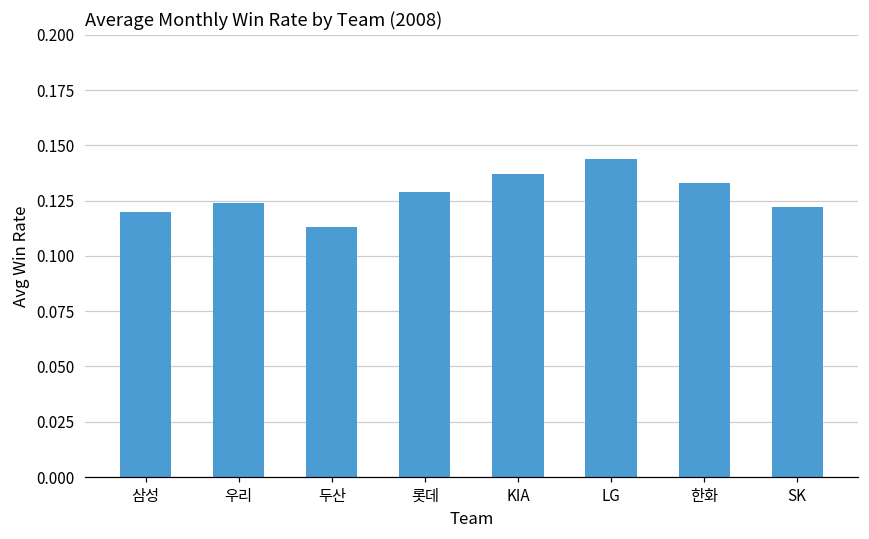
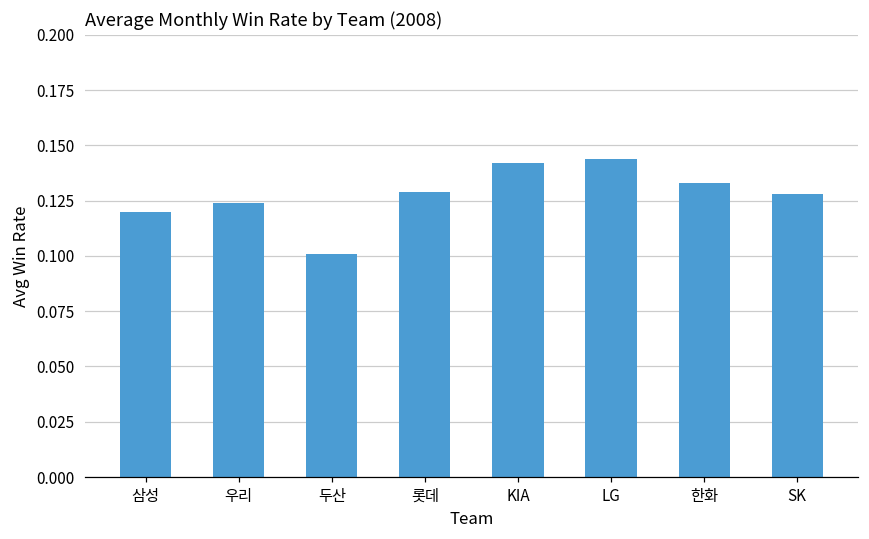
두산: 0.113 -> 0.101
KIA: 0.137 -> 0.142
SK: 0.122 -> 0.128
